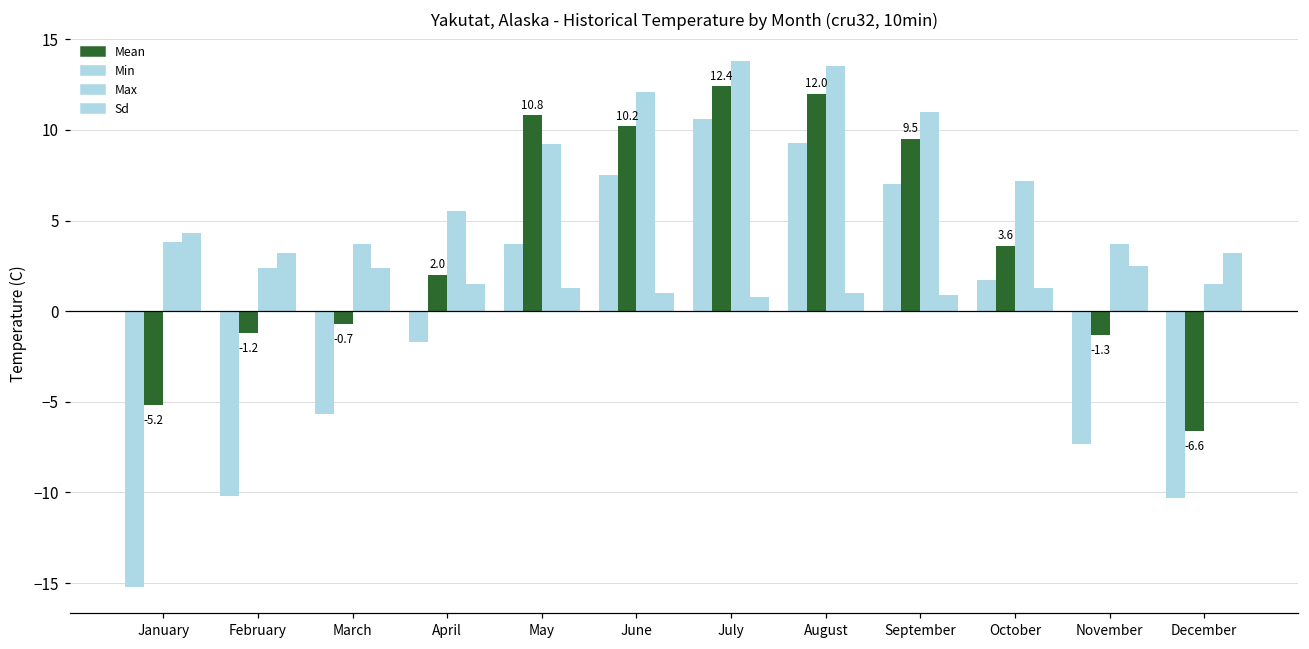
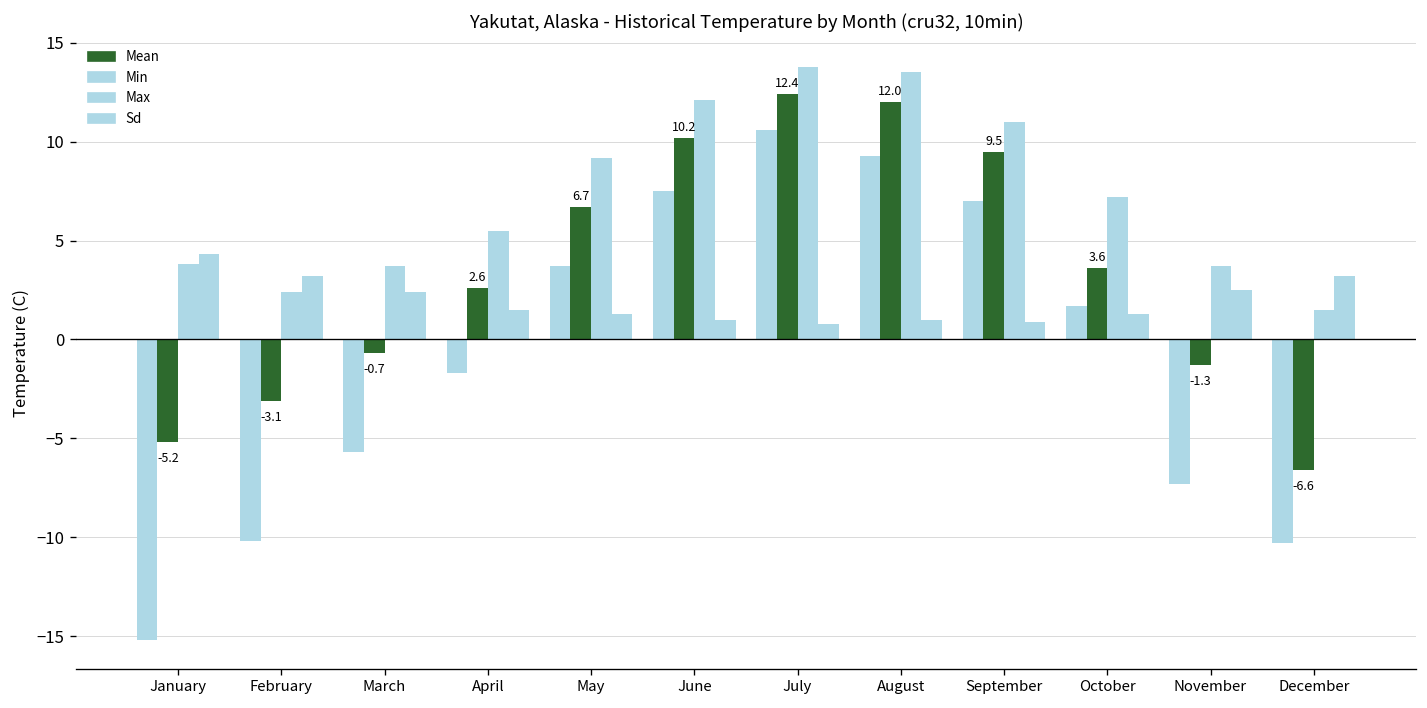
Mean, February: -1.2 -> -3.1
Mean, April: 2.0 -> 2.6
Mean, May: 10.8 -> 6.7
